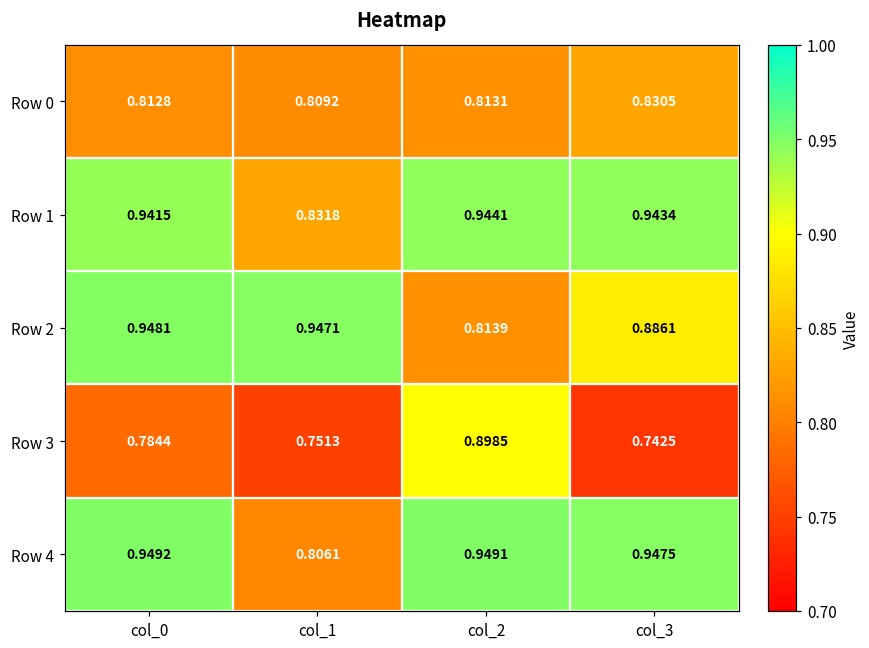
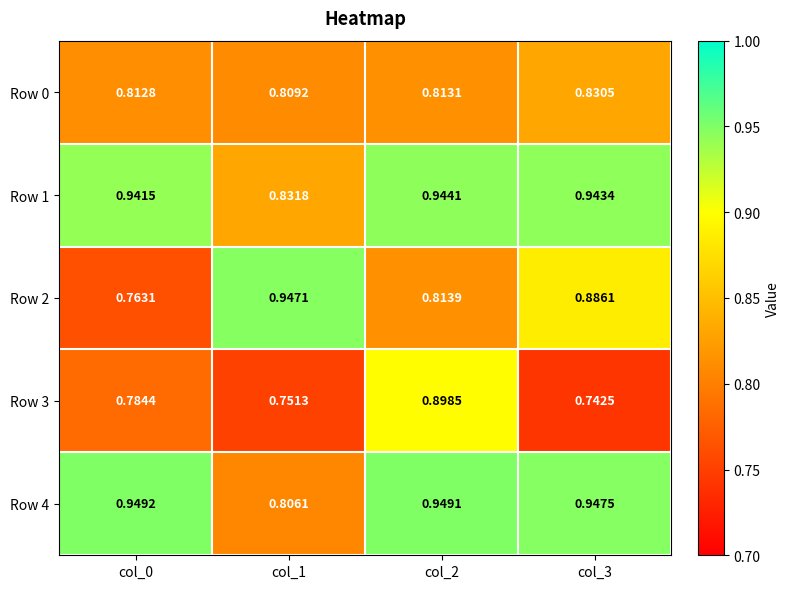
Row 2, col_0: 0.9481 -> 0.7631
